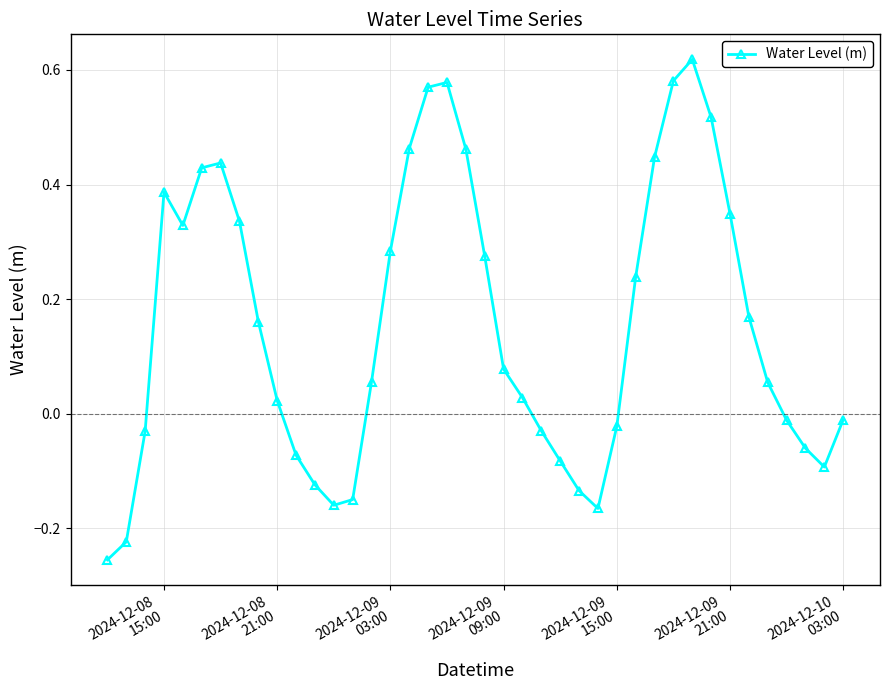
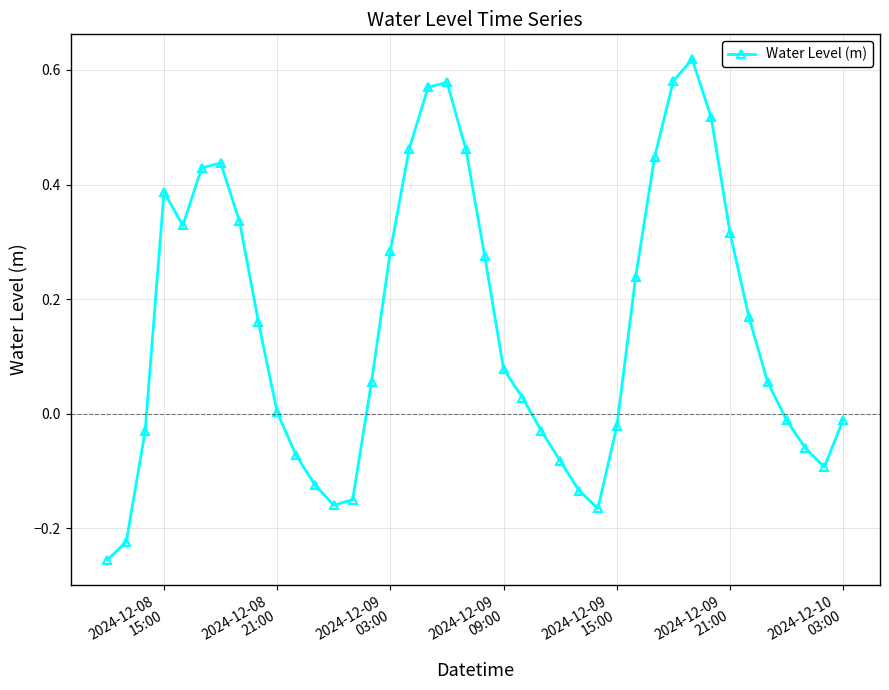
2024-12-08 21:00: 0.02 -> 0.00
2024-12-09 21:00: 0.35 -> 0.32
